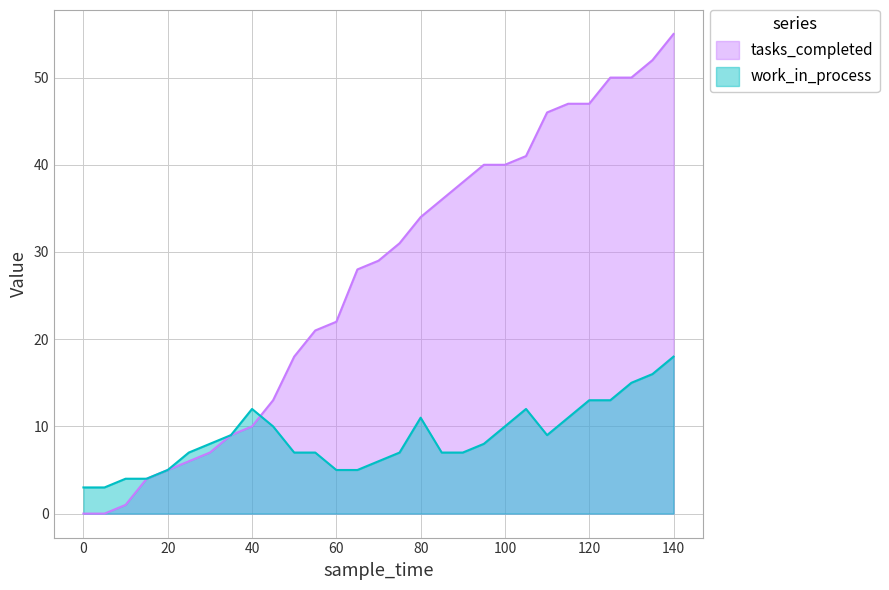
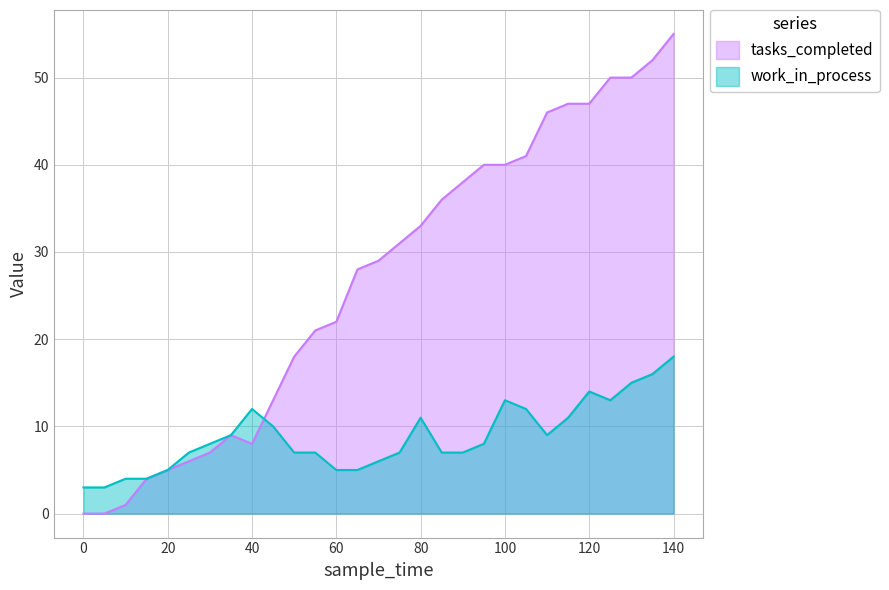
tasks_completed, 40: 10 -> 8
tasks_completed, 80: 34 -> 33
work_in_process, 100: 10 -> 13
work_in_process, 120: 13 -> 14
